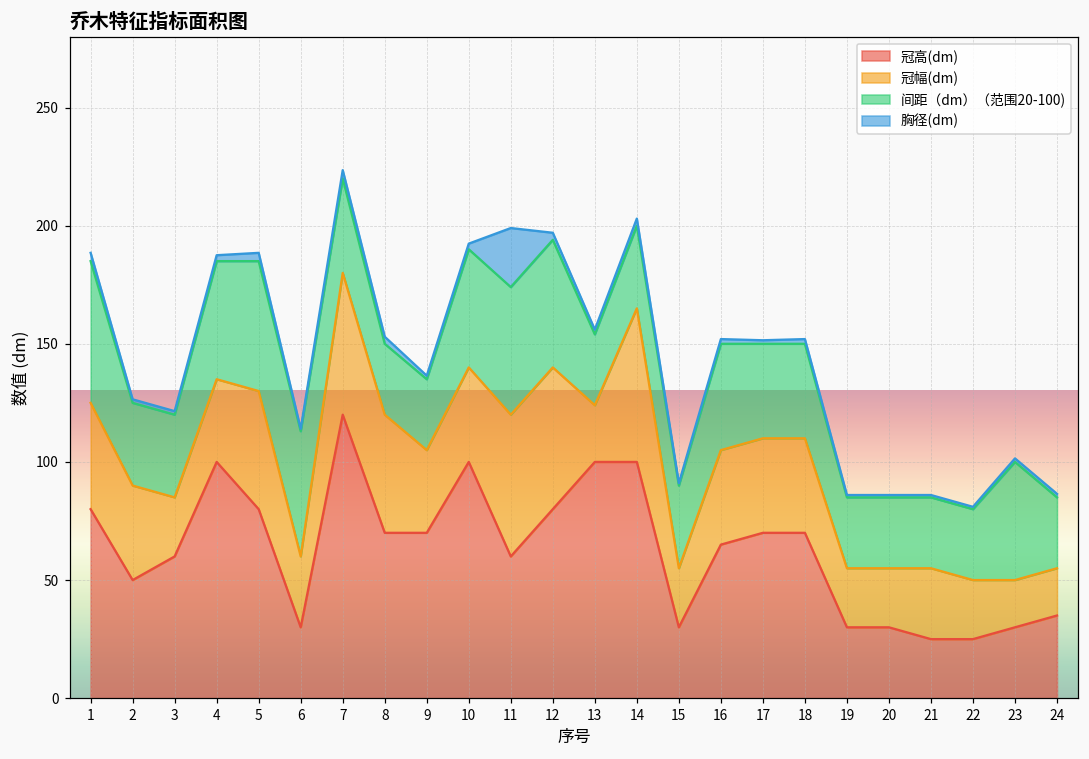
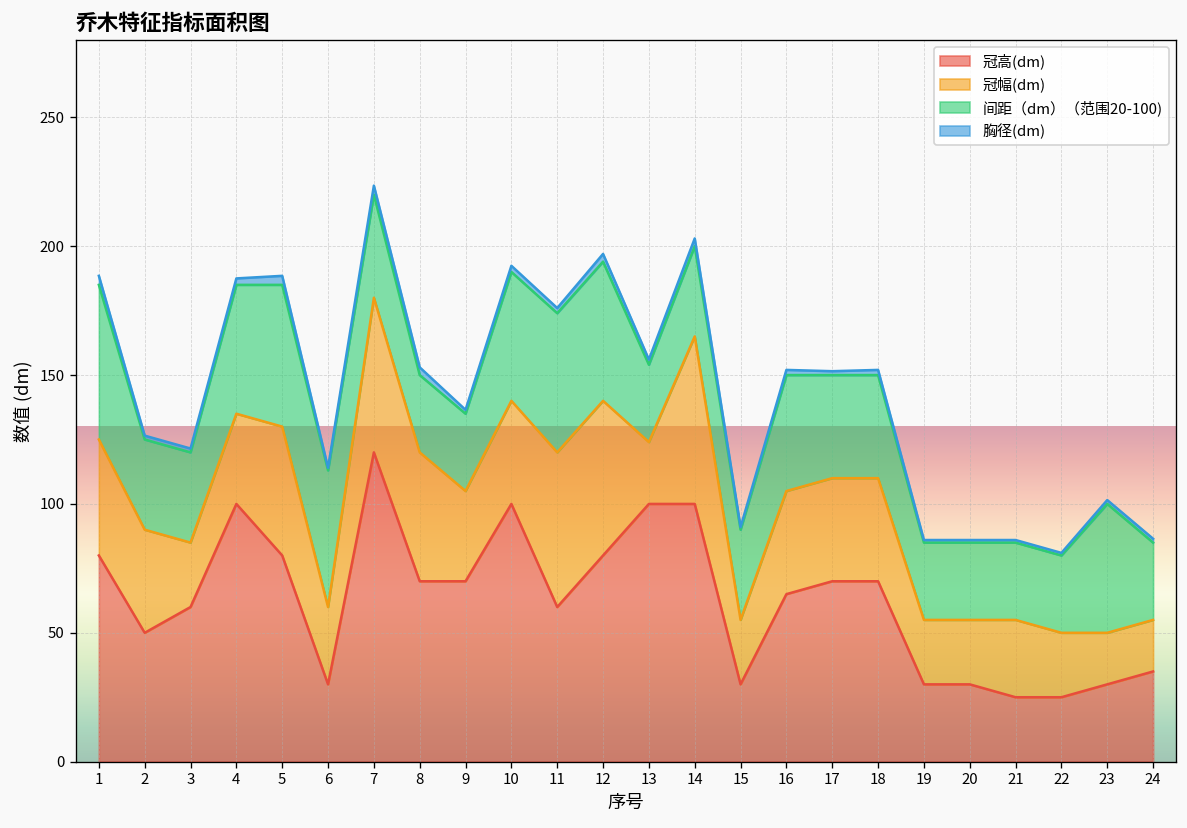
胸径(dm), 11: 25 -> 2
